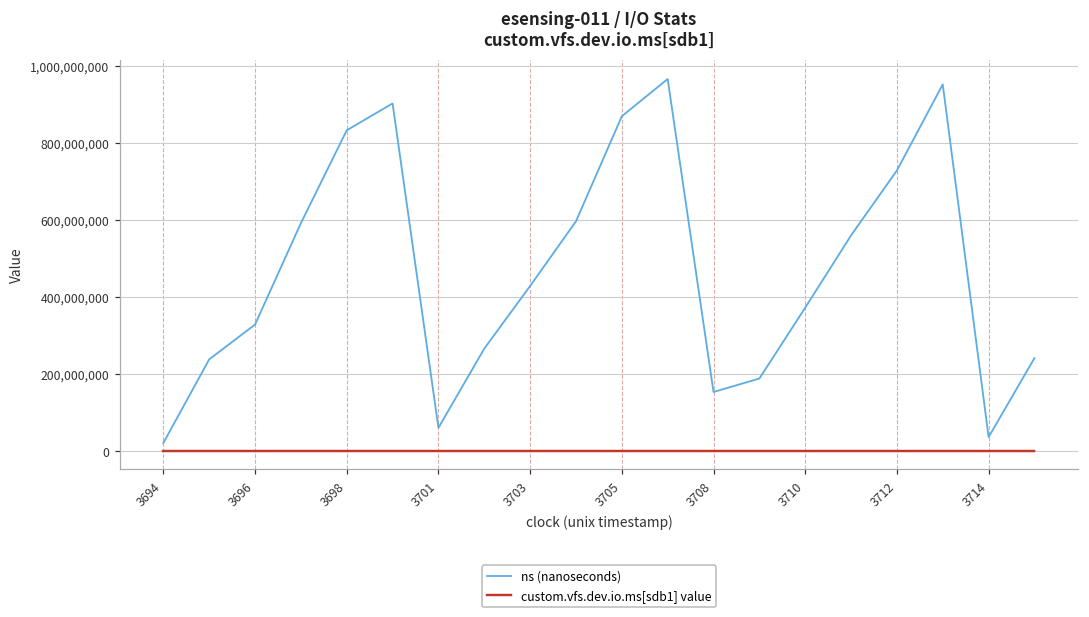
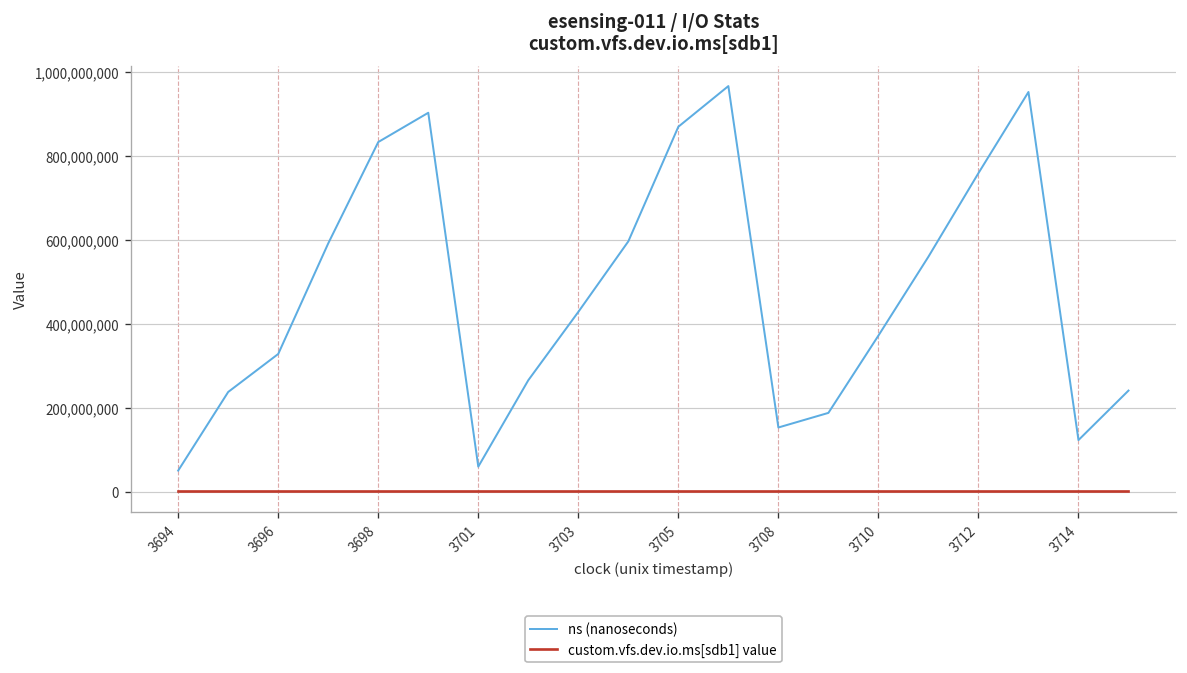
ns (nanoseconds), 3694: 20,000,000 -> 50,000,000
ns (nanoseconds), 3712: 730,000,000 -> 760,000,000
ns (nanoseconds), 3714: 40,000,000 -> 120,000,000
